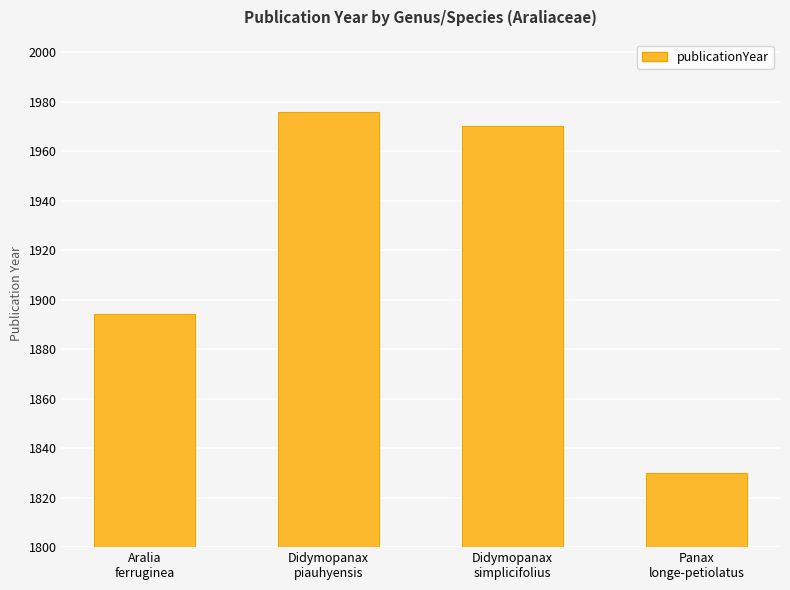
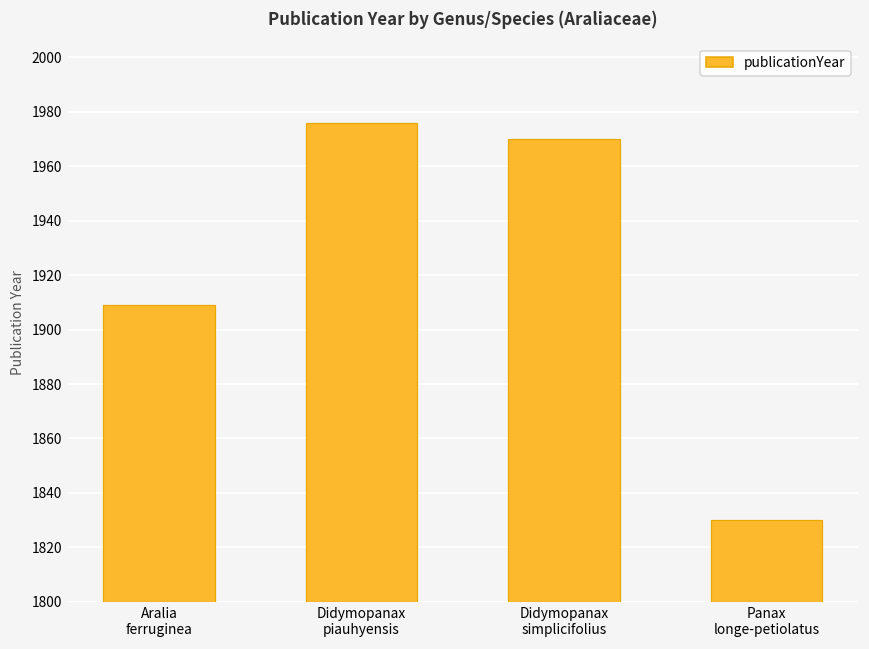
Aralia ferruginea: 1894 -> 1909
